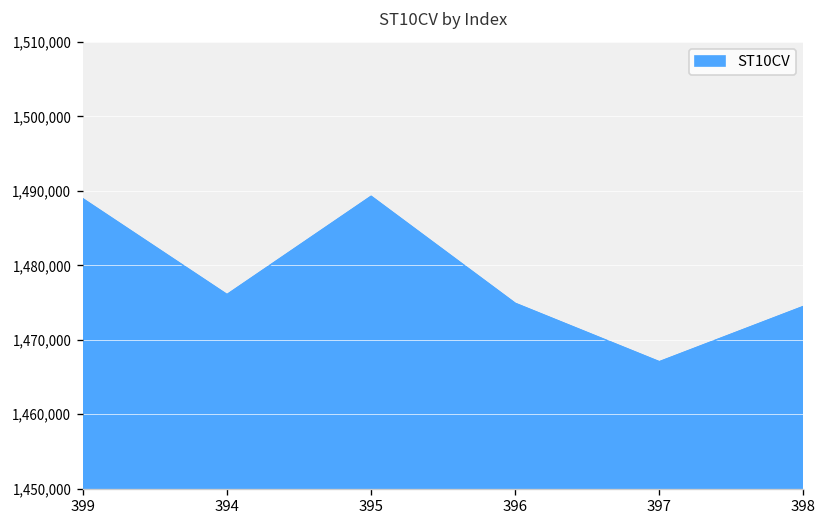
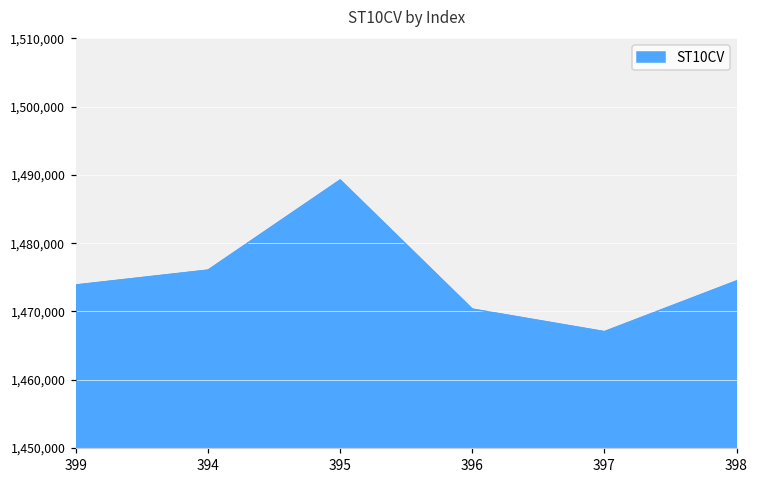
399: 1,489,000 -> 1,474,000
396: 1,475,000 -> 1,470,000
